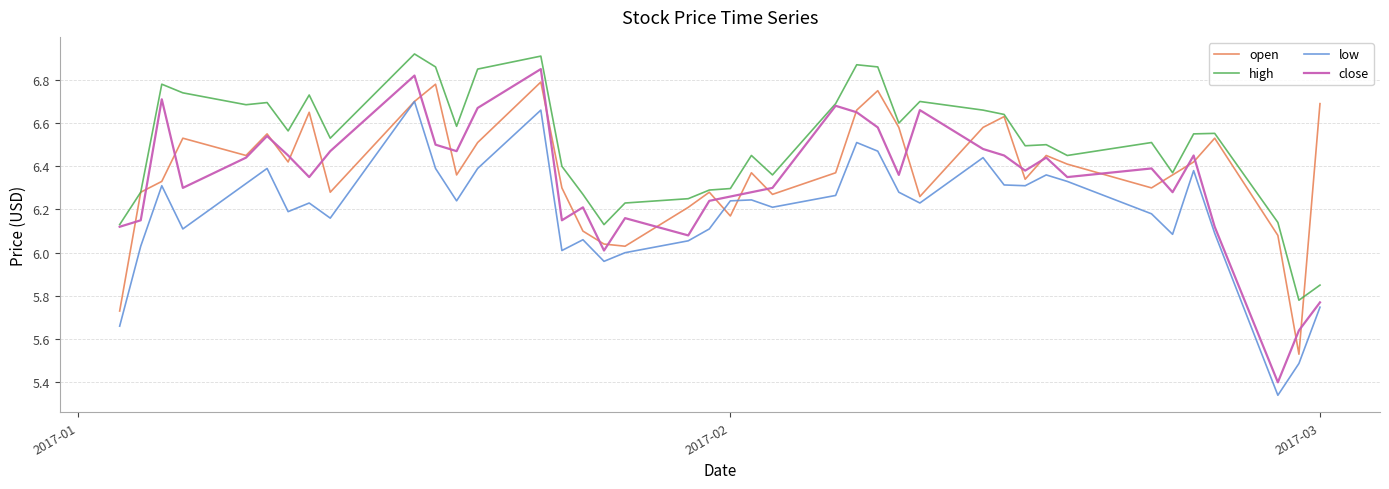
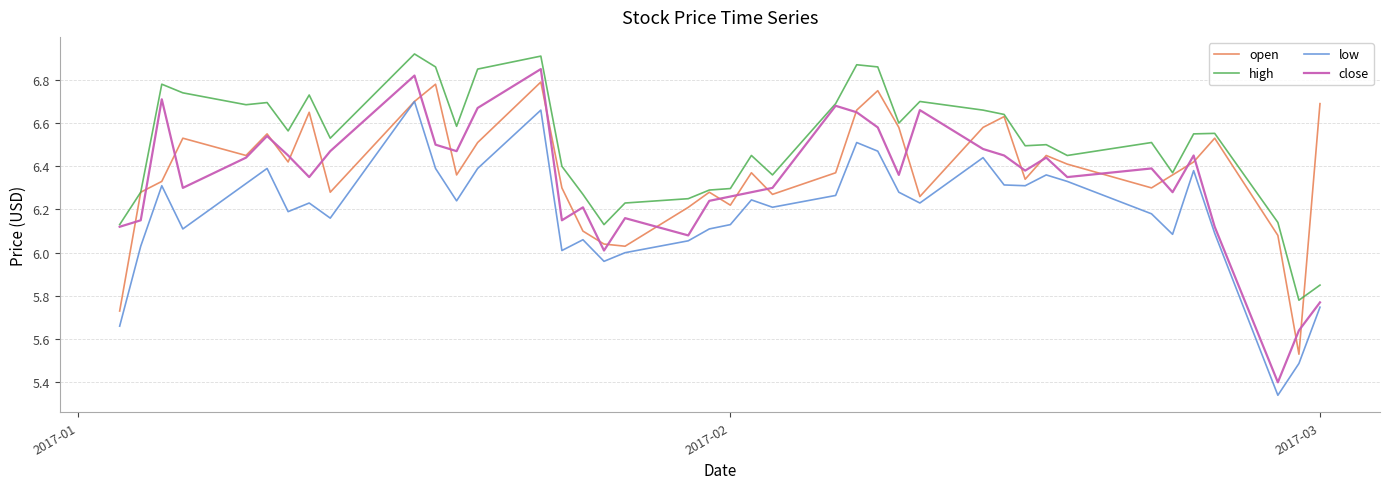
open, 2017-02: 6.17 -> 6.22
low, 2017-02: 6.24 -> 6.13
